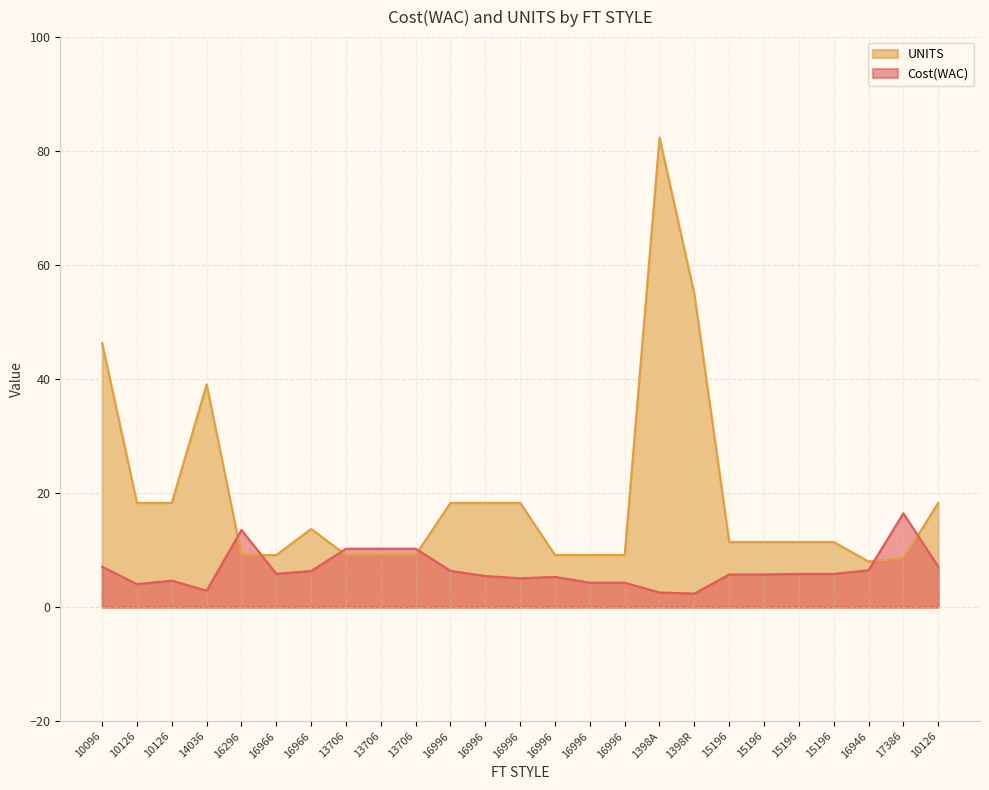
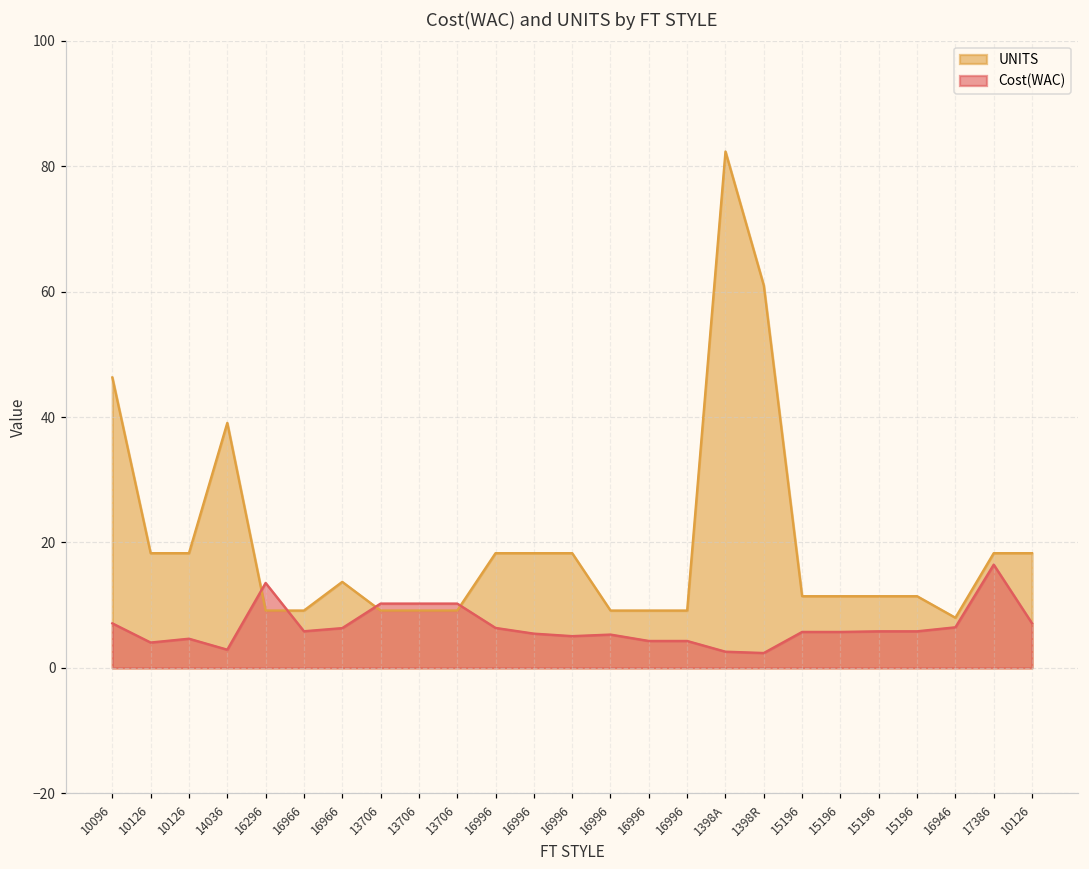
UNITS, 1398R: 55 -> 61
UNITS, 17386: 9 -> 18
